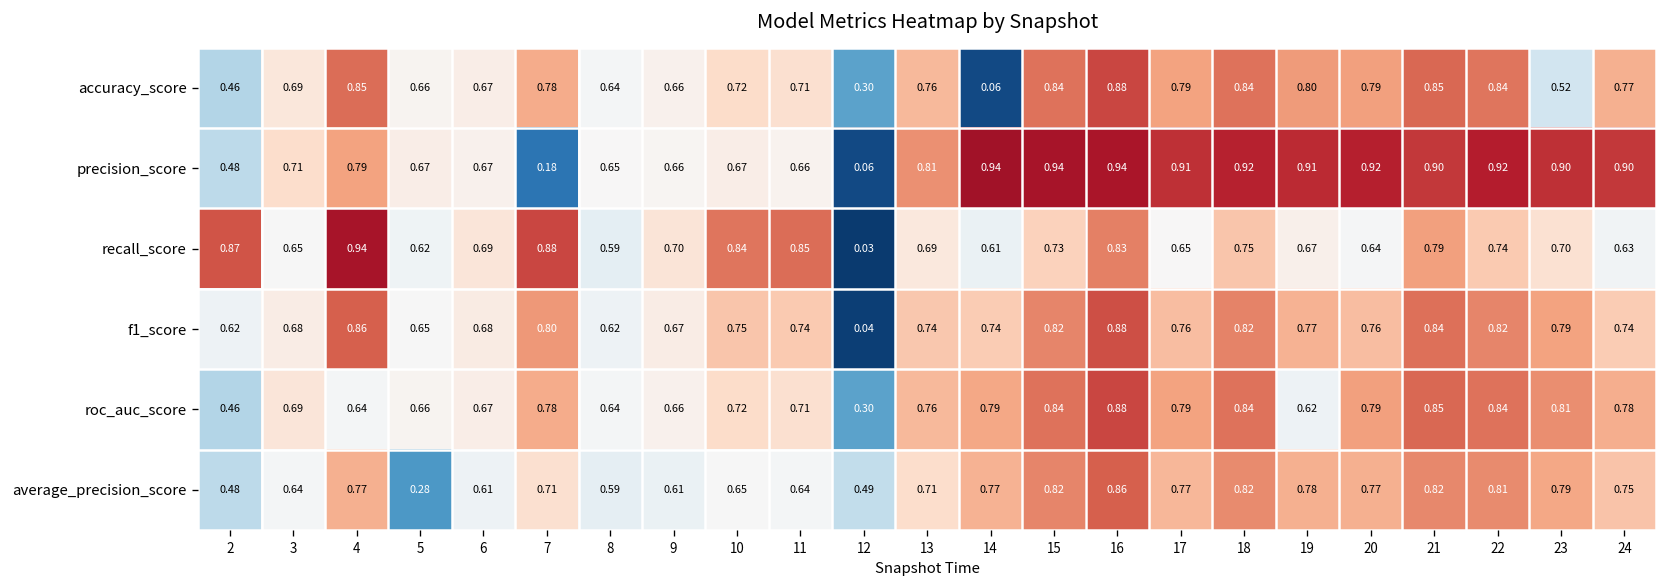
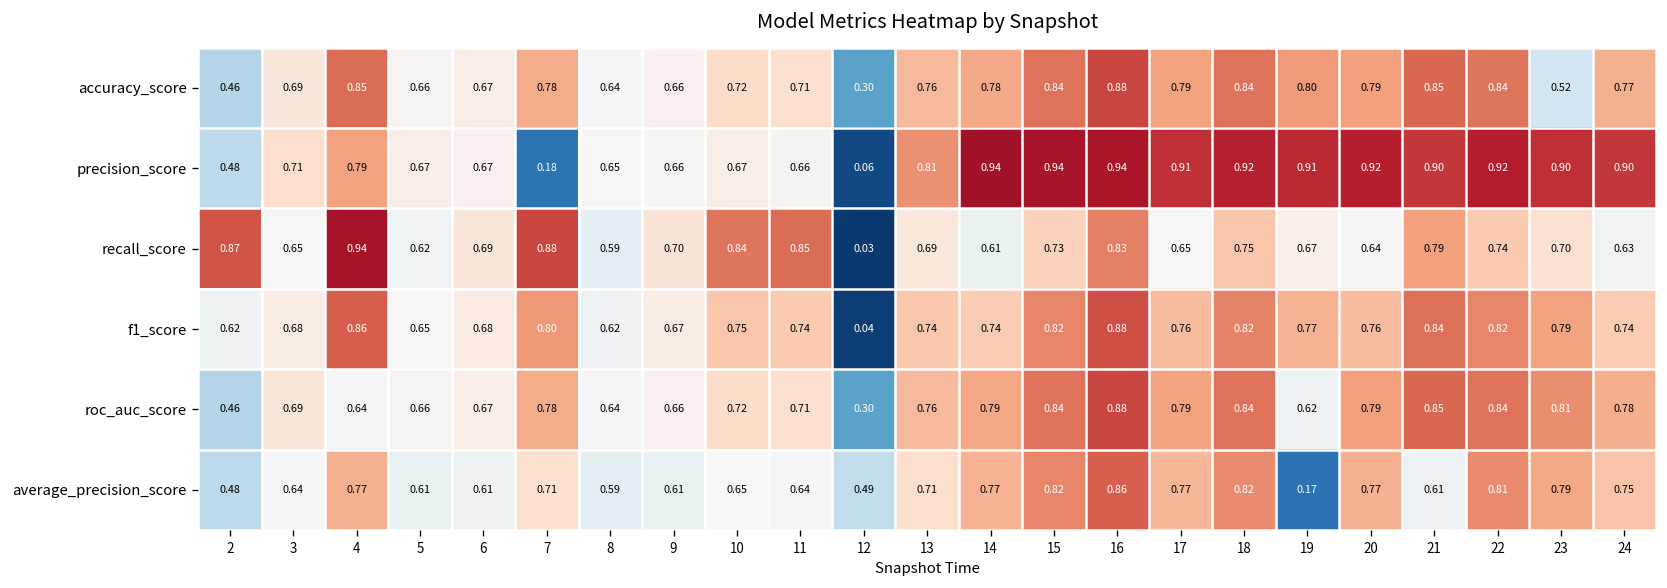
accuracy_score, 14: 0.06 -> 0.78
average_precision_score, 5: 0.28 -> 0.61
average_precision_score, 19: 0.78 -> 0.17
average_precision_score, 21: 0.82 -> 0.61
